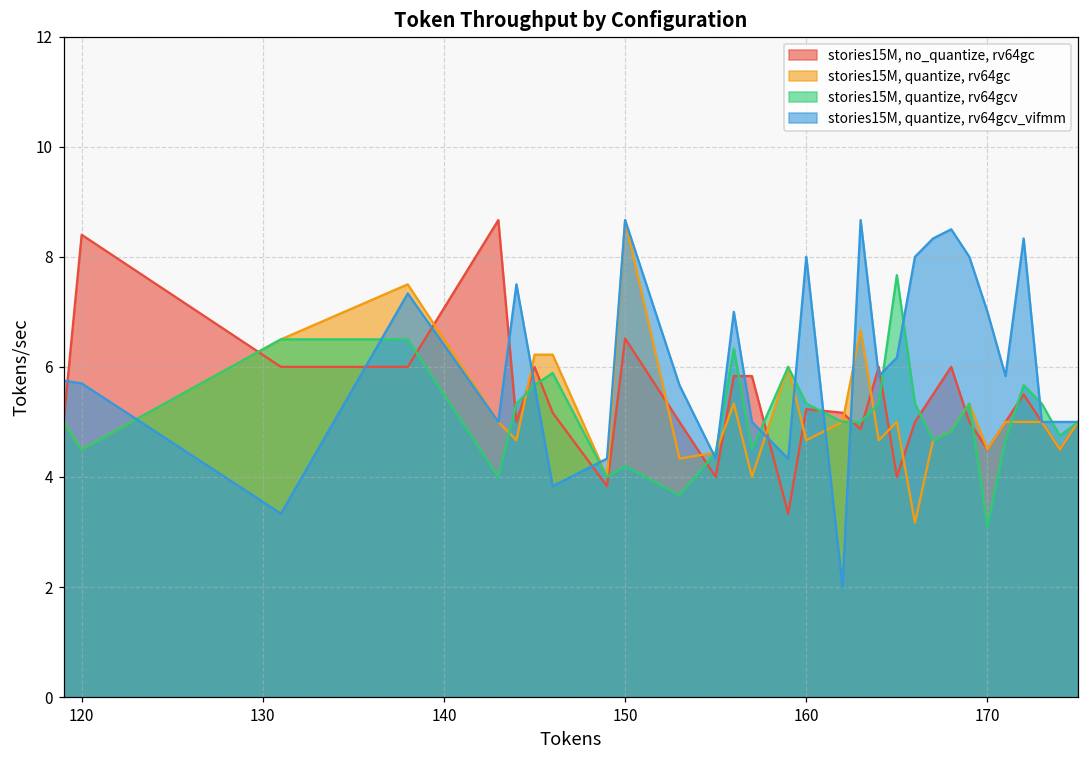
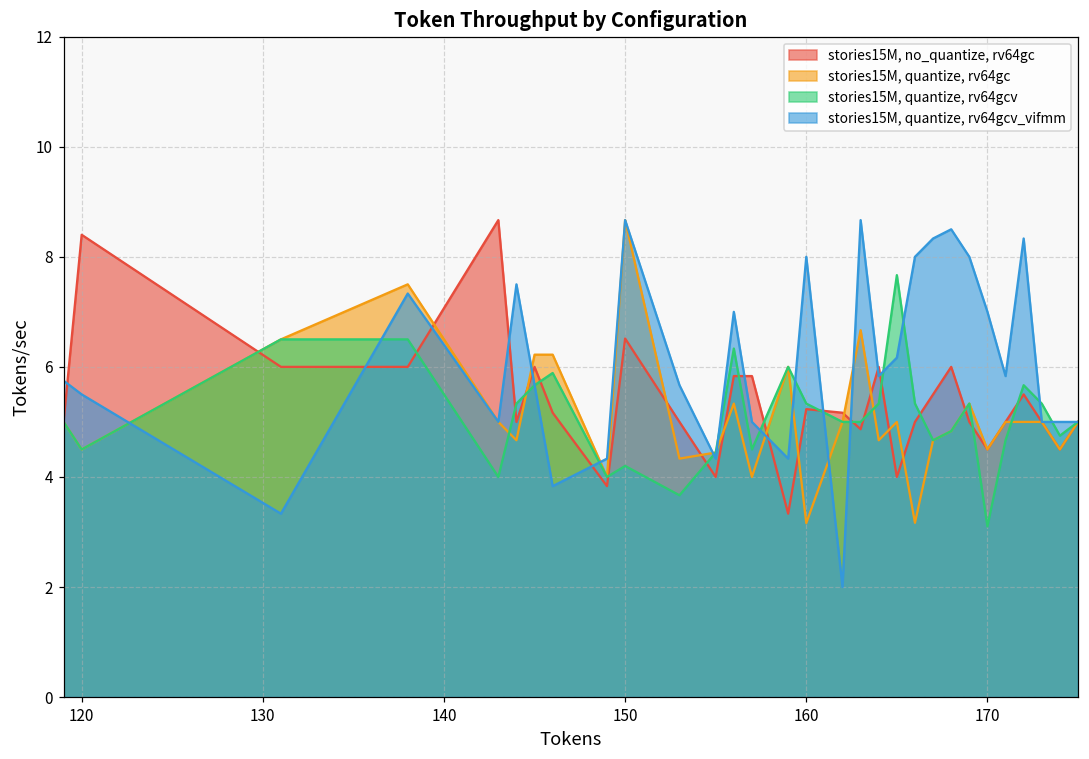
stories15M, quantize, rv64gcv_vifmm, 120: 5.7 -> 5.5
stories15M, quantize, rv64gc, 160: 4.7 -> 3.2
